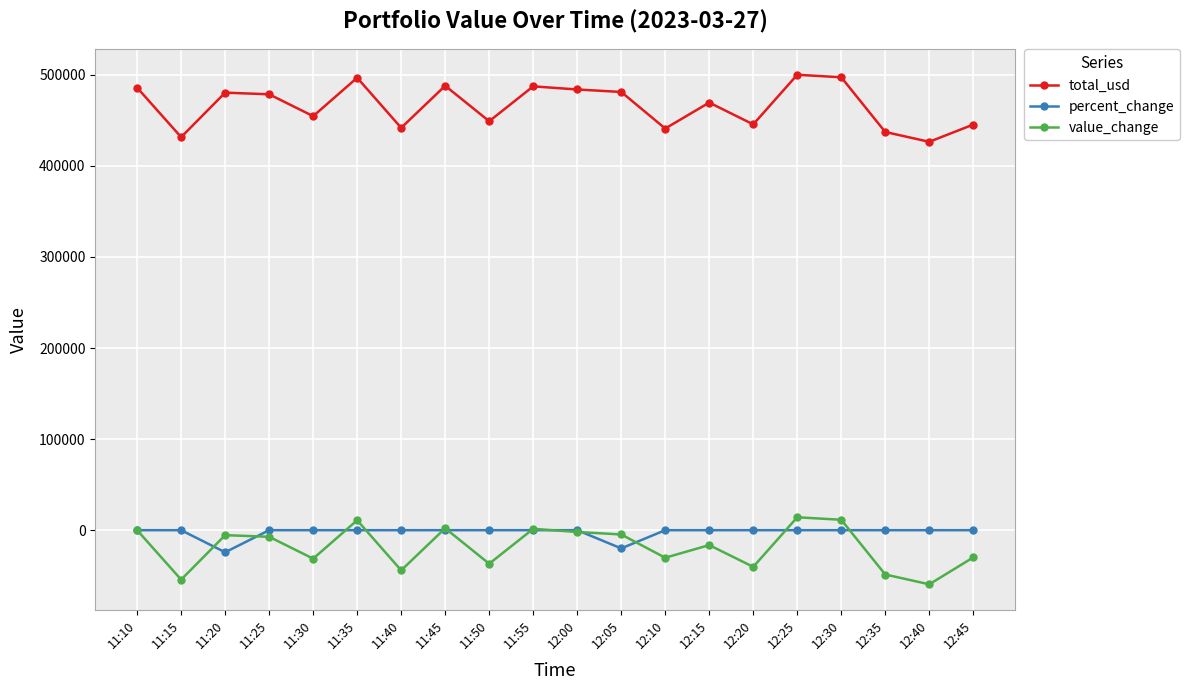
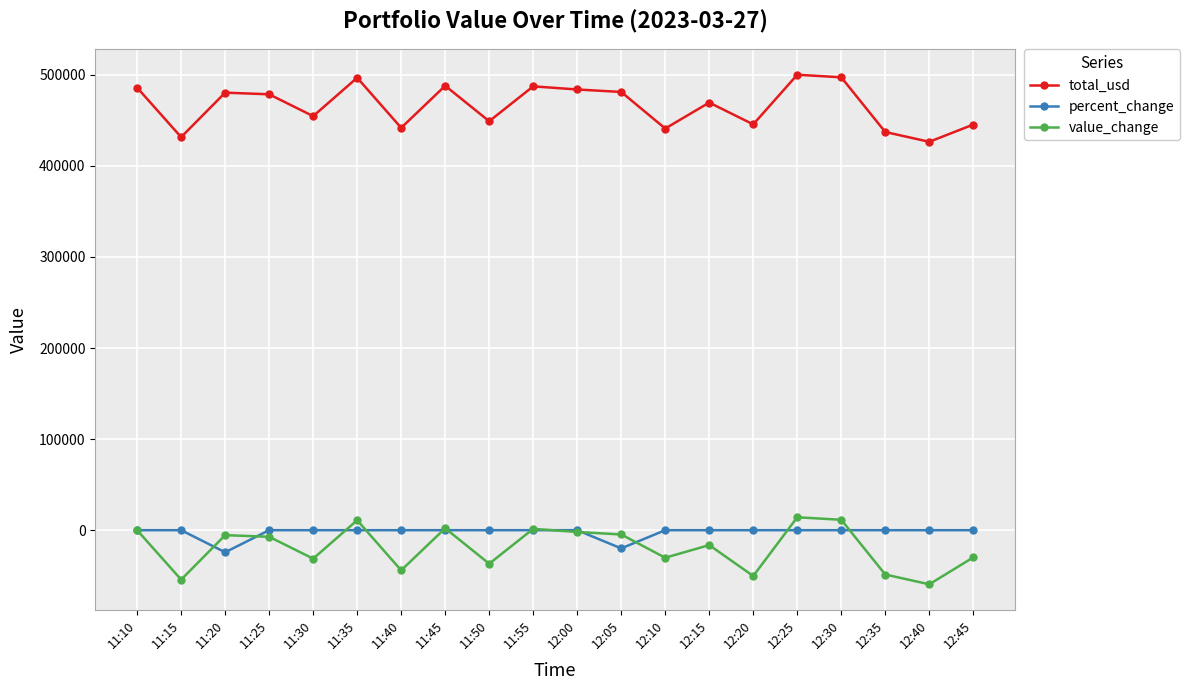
value_change, 12:20: -40000 -> -50000
